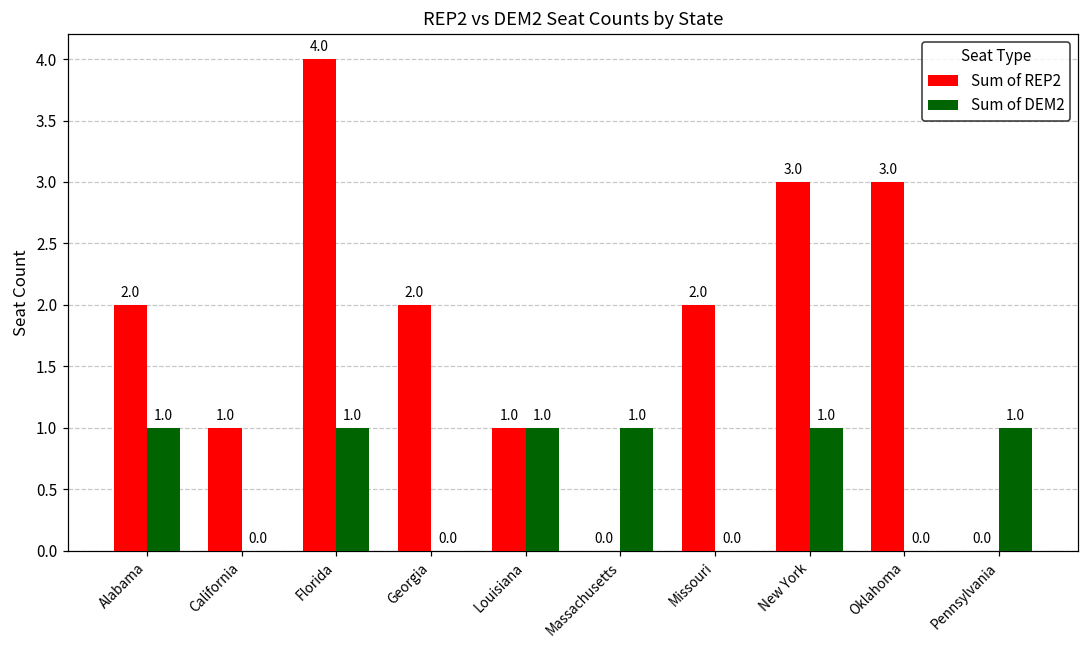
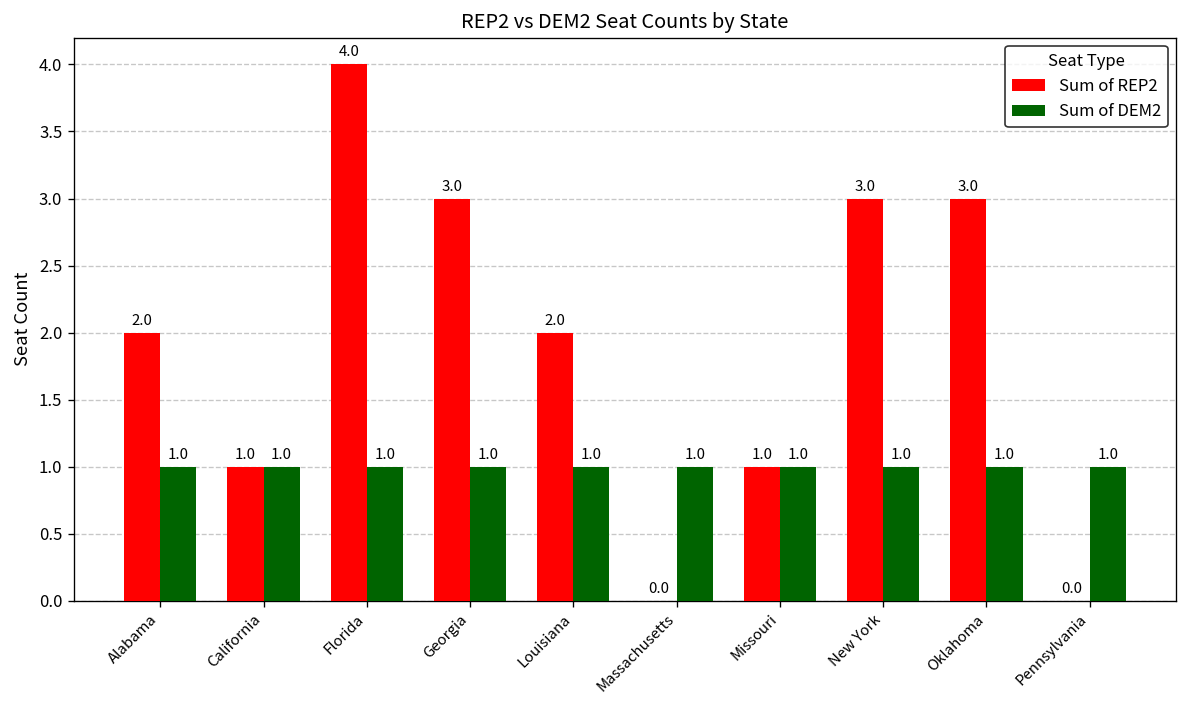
Sum of DEM2, California: 0.0 -> 1.0
Sum of REP2, Georgia: 2.0 -> 3.0
Sum of DEM2, Georgia: 0.0 -> 1.0
Sum of REP2, Louisiana: 1.0 -> 2.0
Sum of REP2, Missouri: 2.0 -> 1.0
Sum of DEM2, Missouri: 0.0 -> 1.0
Sum of DEM2, Oklahoma: 0.0 -> 1.0
